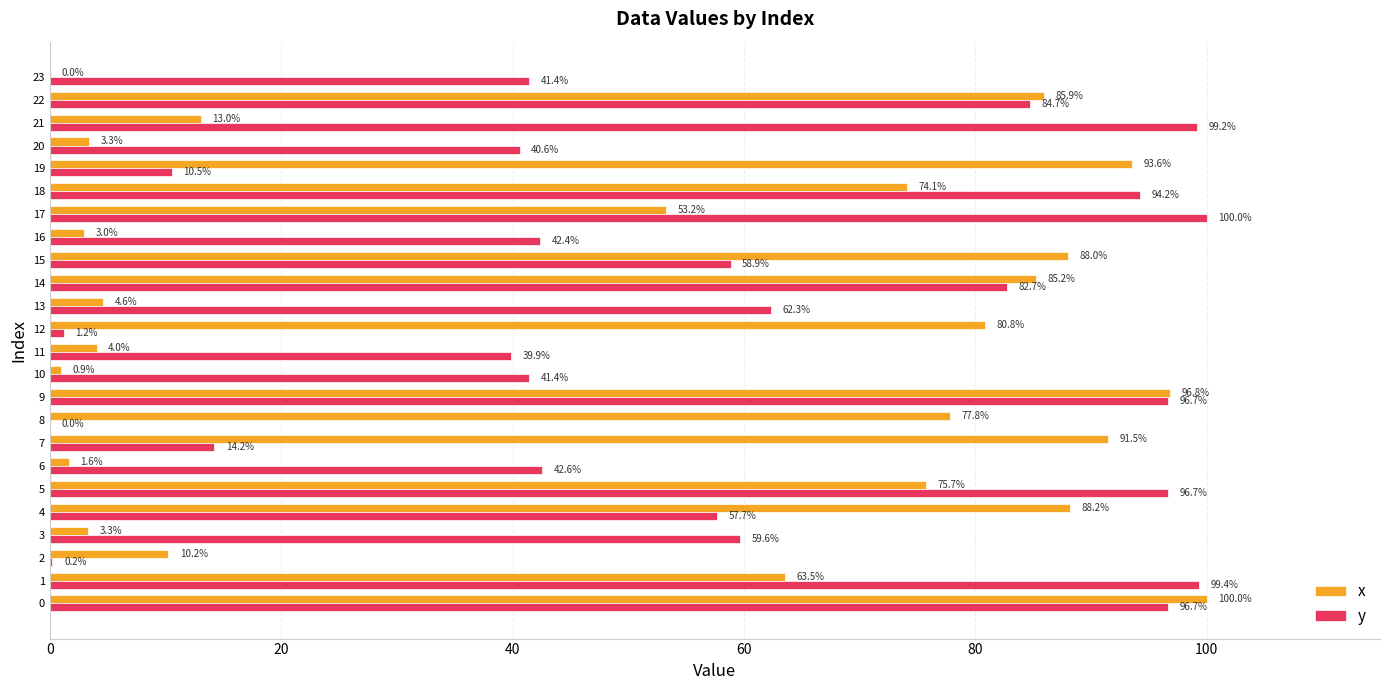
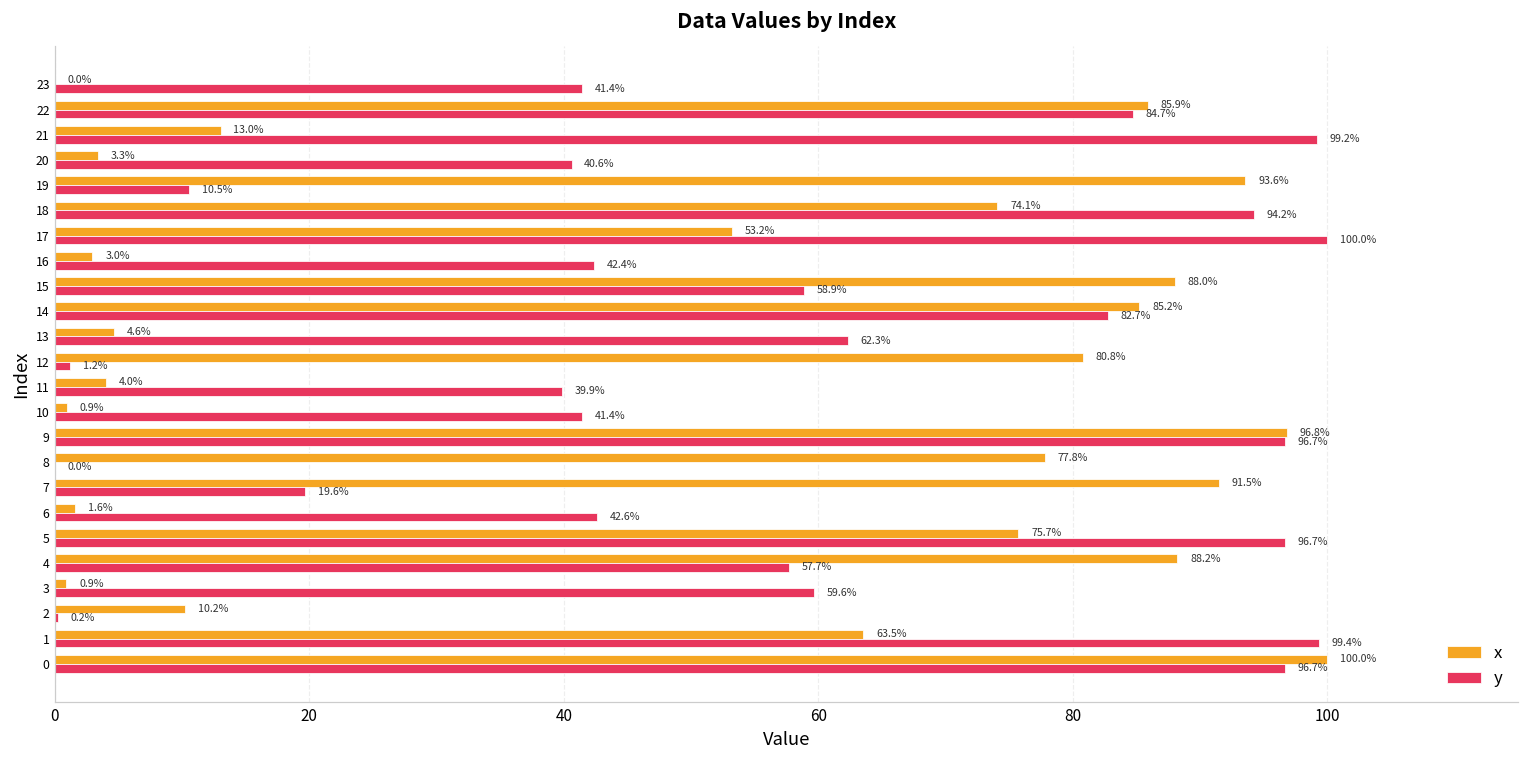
y, 7: 14.2% -> 19.6%
x, 3: 3.3% -> 0.9%
